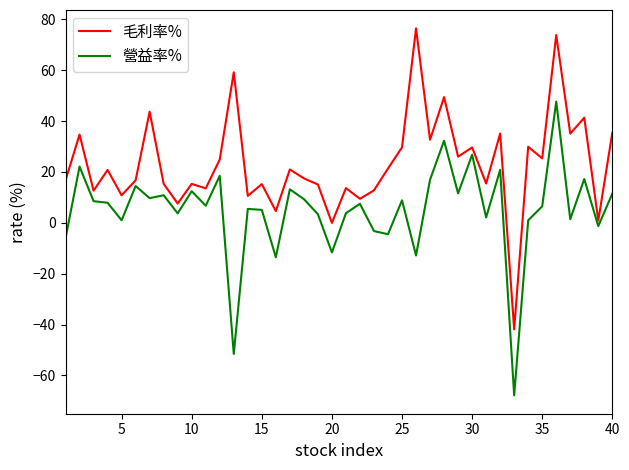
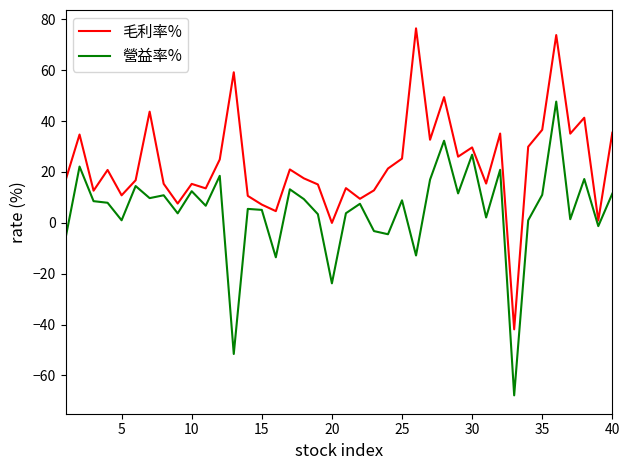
毛利率%, 15: 15 -> 7
營益率%, 20: -12 -> -24
毛利率%, 25: 30 -> 25
毛利率%, 35: 25 -> 37
營益率%, 35: 7 -> 11
